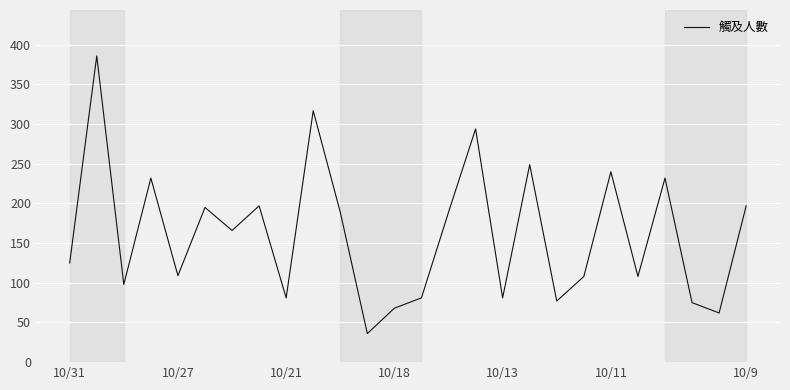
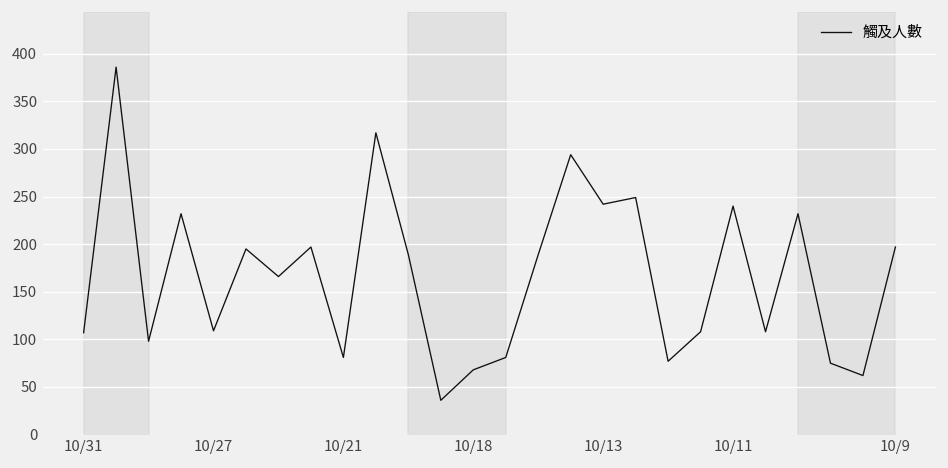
10/31: 130 -> 110
10/13: 80 -> 240
